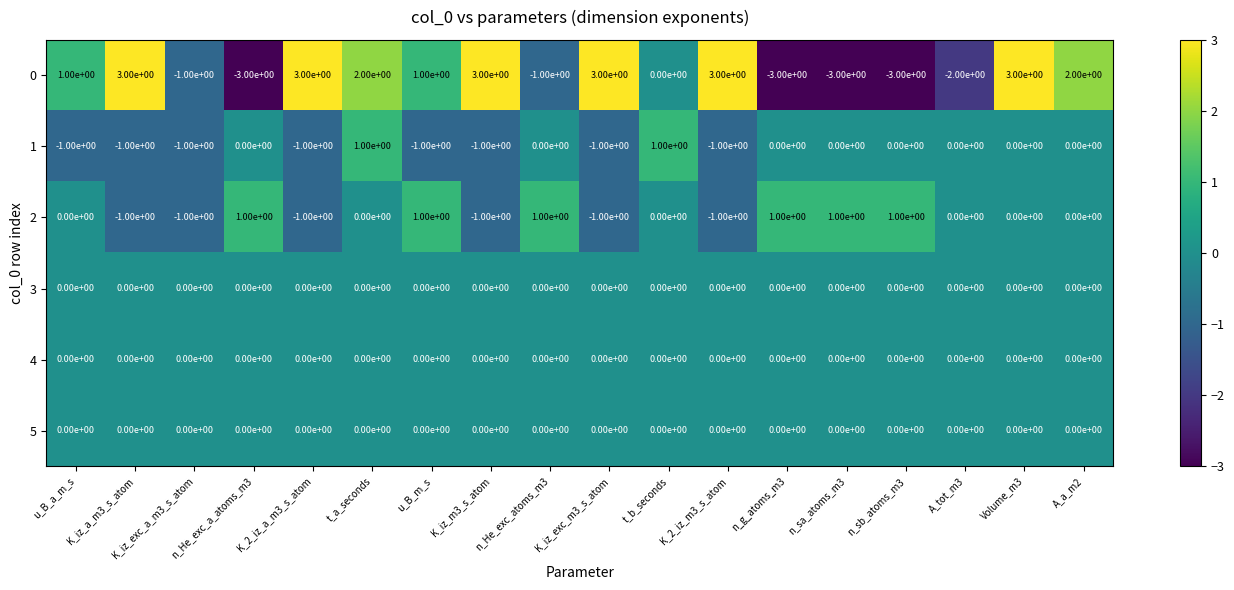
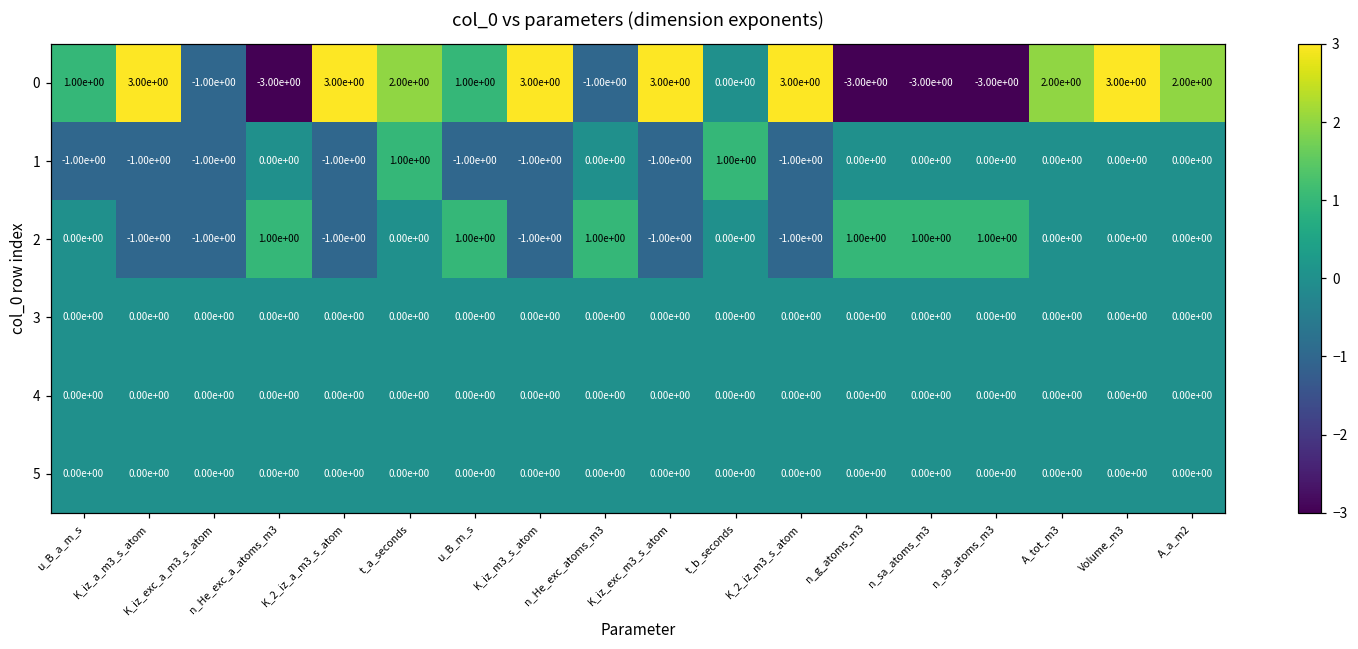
0, A_tot_m3: -2.00e+00 -> 2.00e+00
